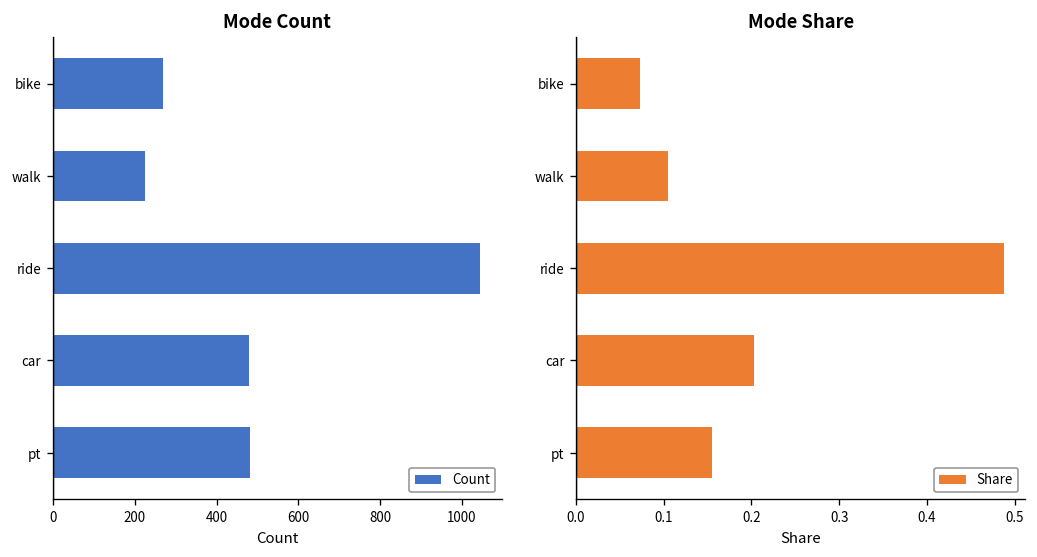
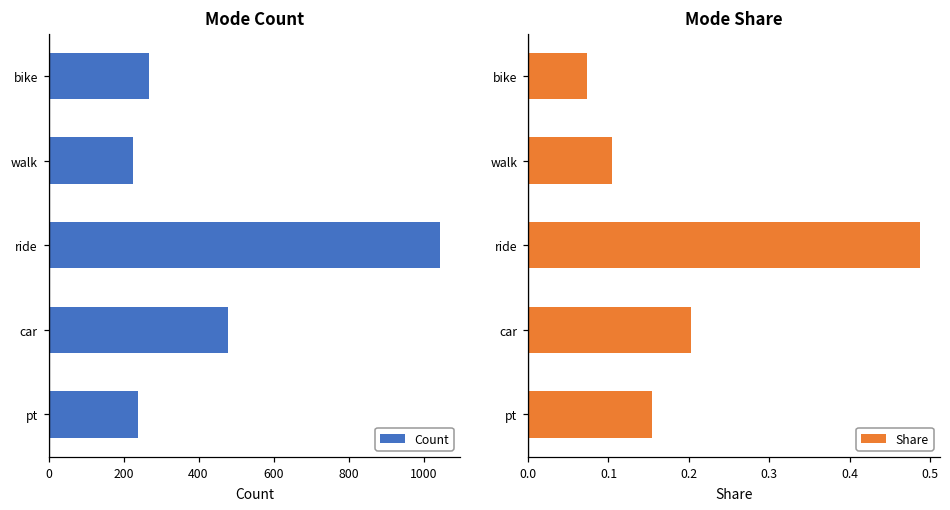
Mode Count, pt: 480 -> 240
